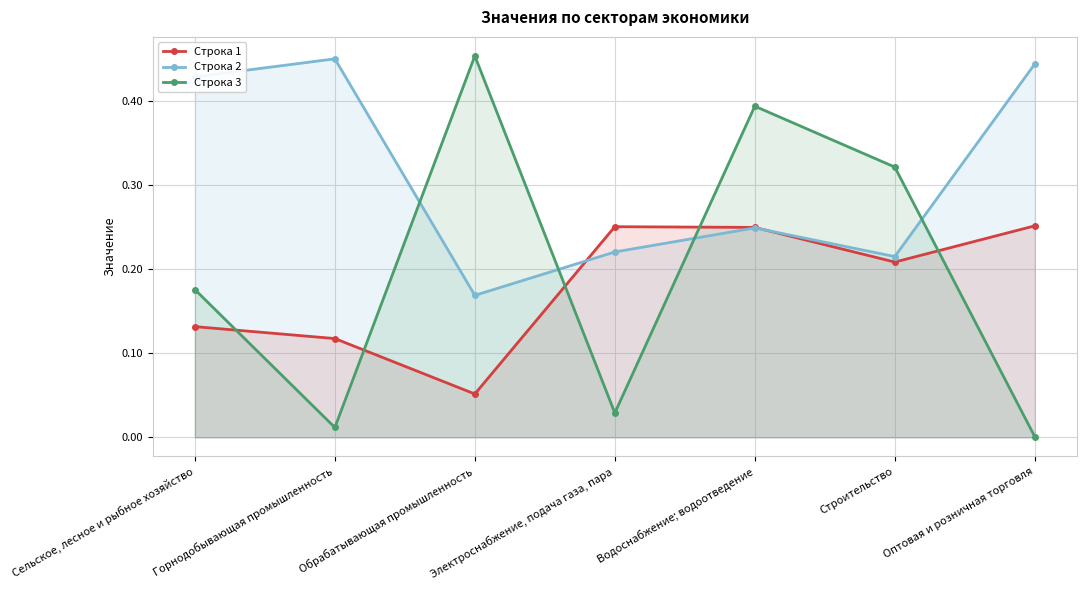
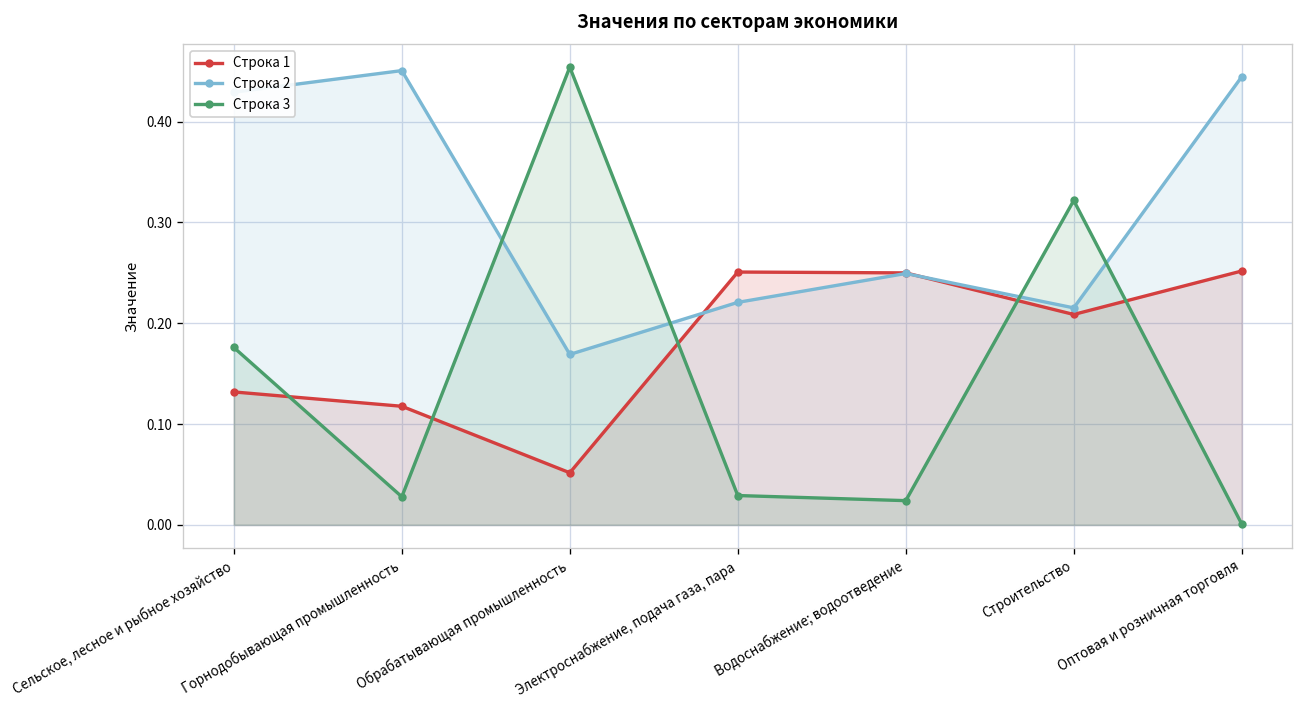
Строка 3, Горнодобывающая промышленность: 0.01 -> 0.03
Строка 3, Водоснабжение; водоотведение: 0.39 -> 0.02
